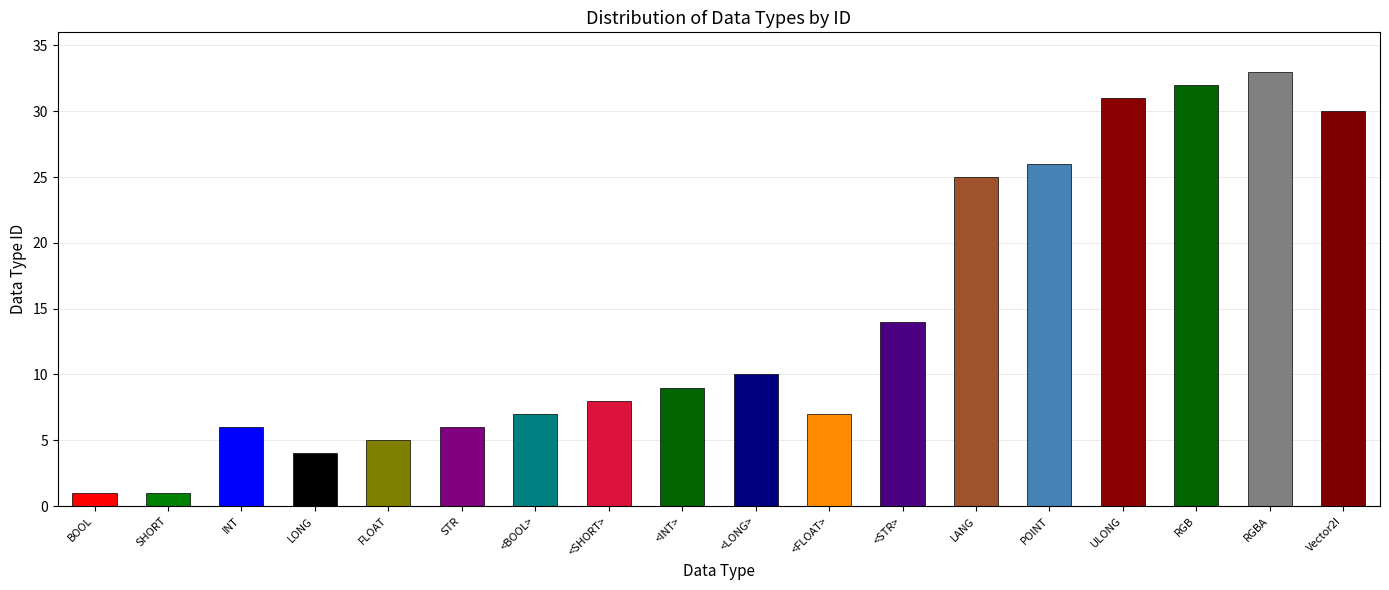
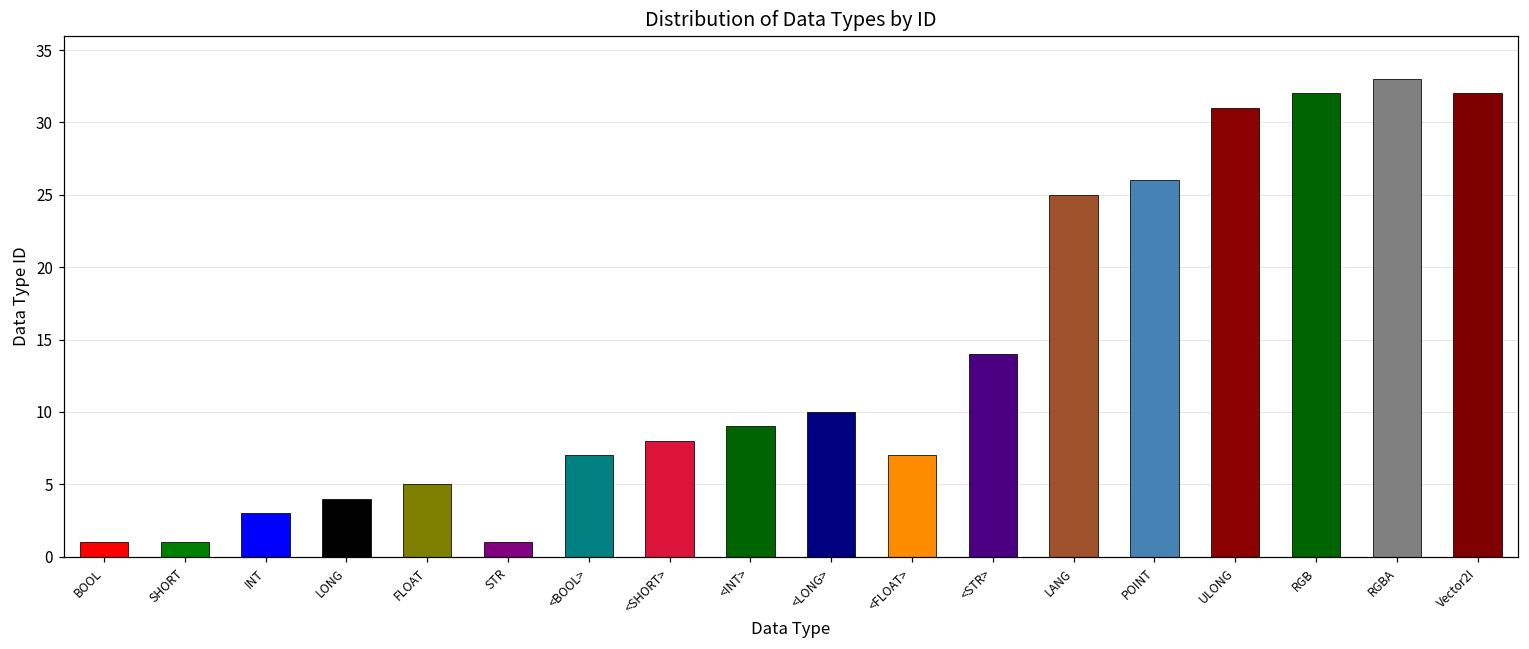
INT: 6 -> 3
STR: 6 -> 1
Vector2I: 30 -> 32
